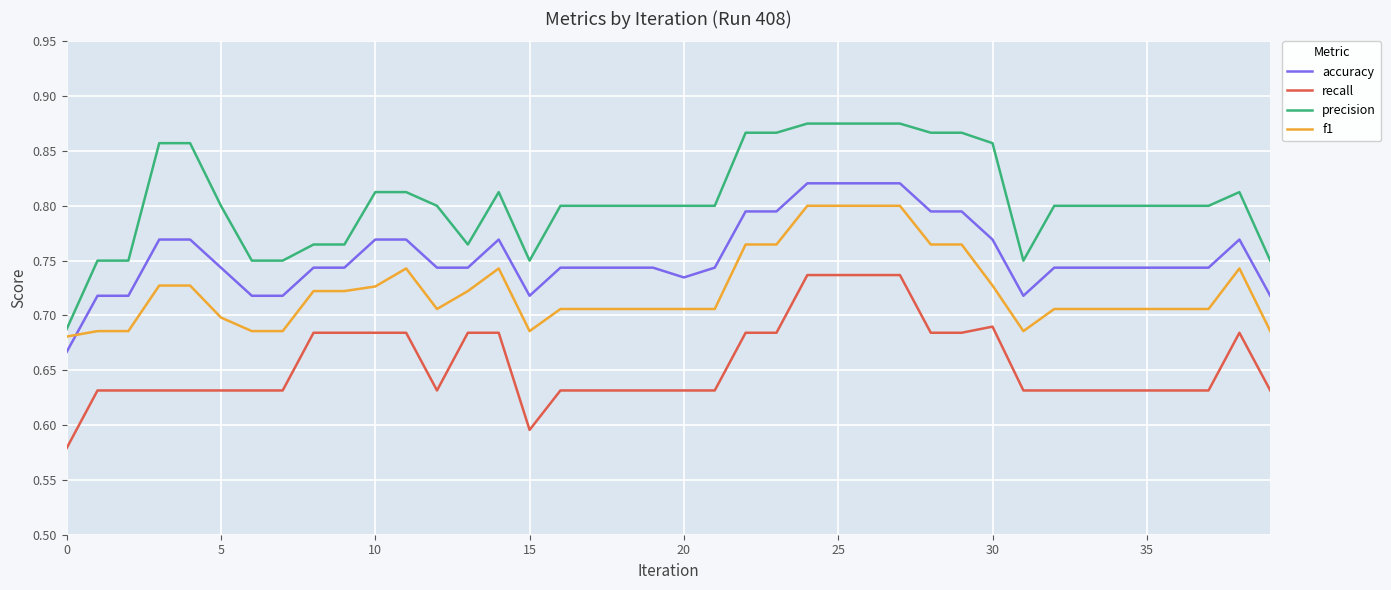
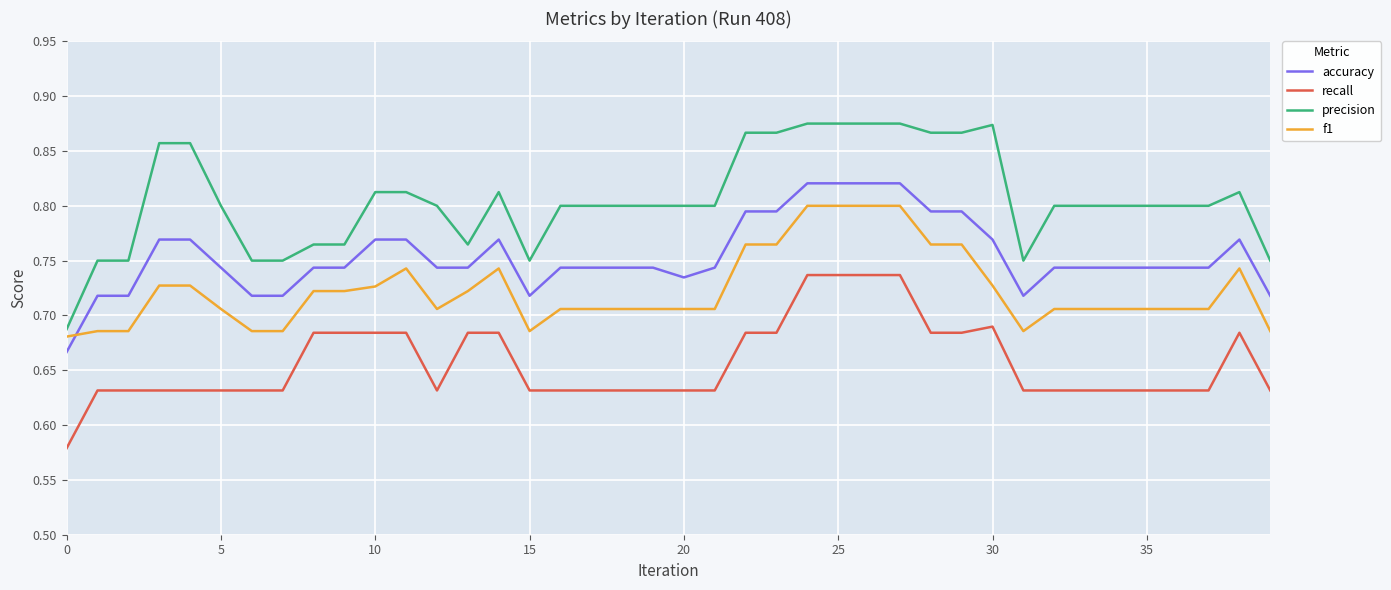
f1, 5: 0.698 -> 0.706
recall, 15: 0.596 -> 0.632
precision, 30: 0.857 -> 0.874
